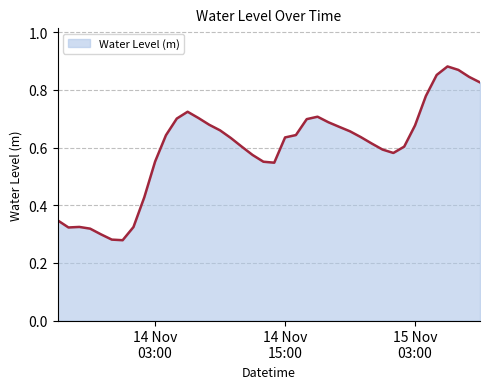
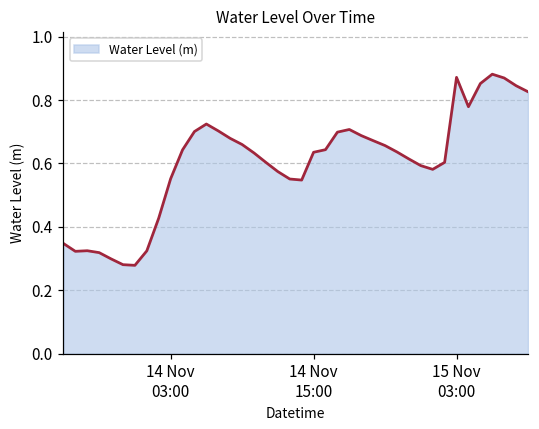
15 Nov 03:00: 0.68 -> 0.87
